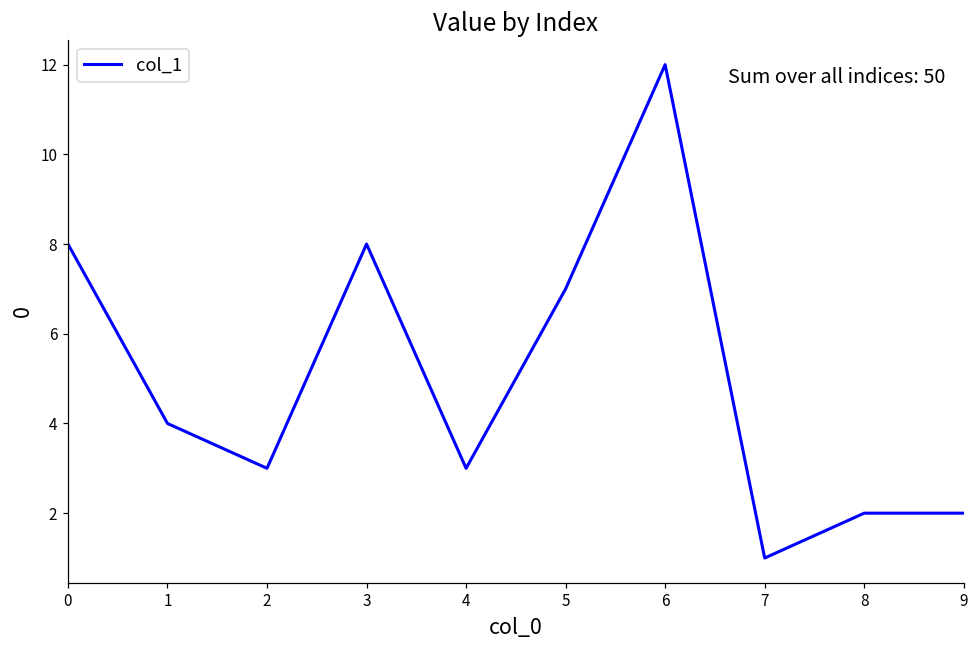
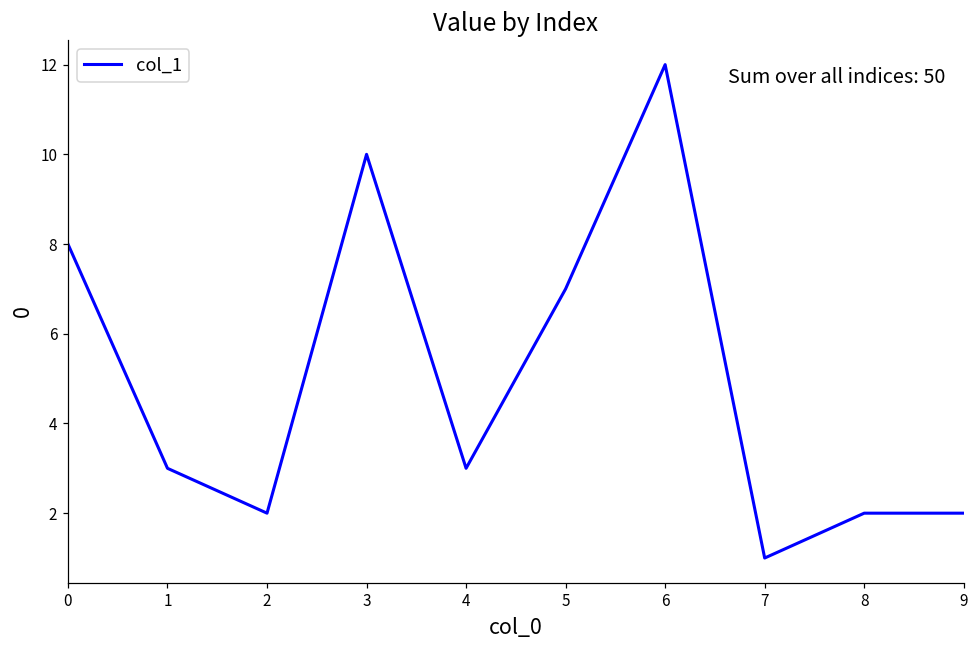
1: 4 -> 3
2: 3 -> 2
3: 8 -> 10
